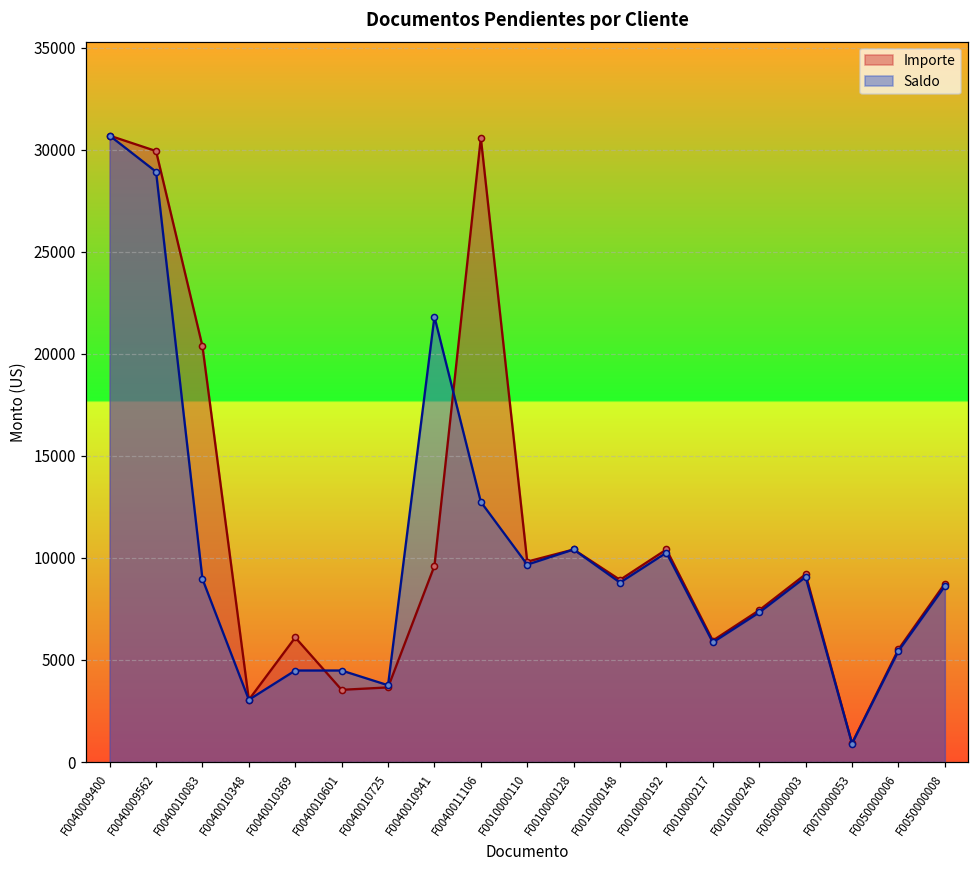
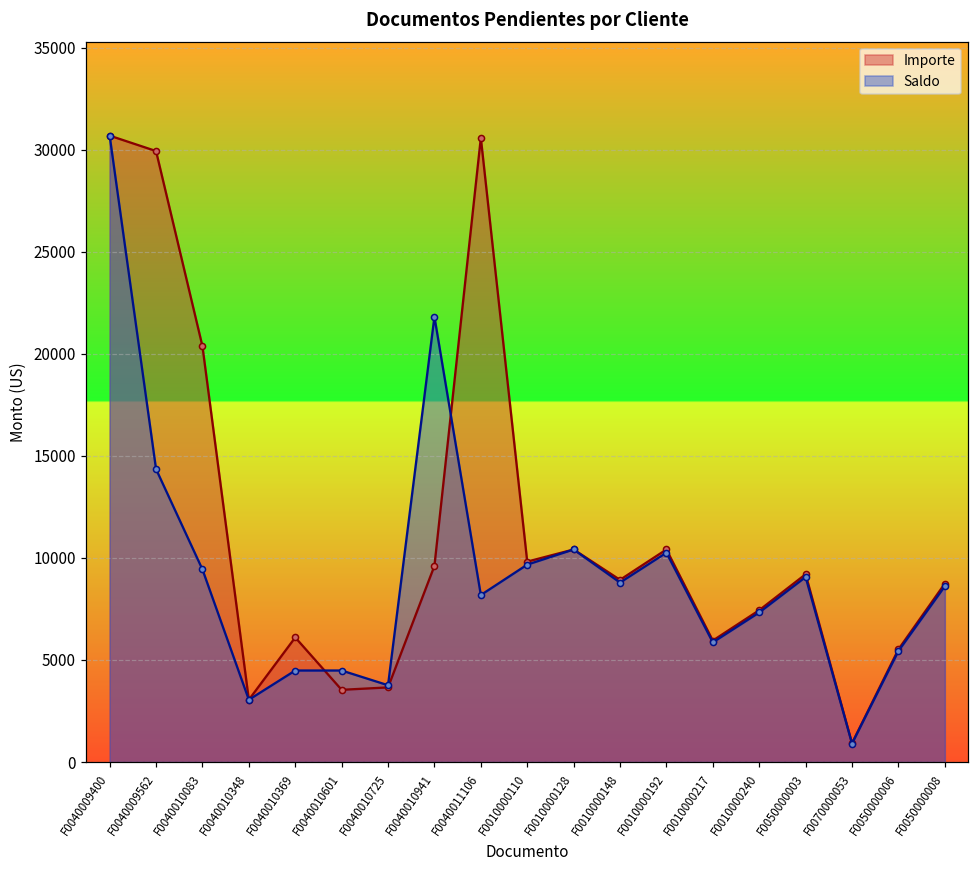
Saldo, F0040009562: 28900 -> 14300
Saldo, F0040010083: 9000 -> 9400
Saldo, F0040011106: 12700 -> 8200
